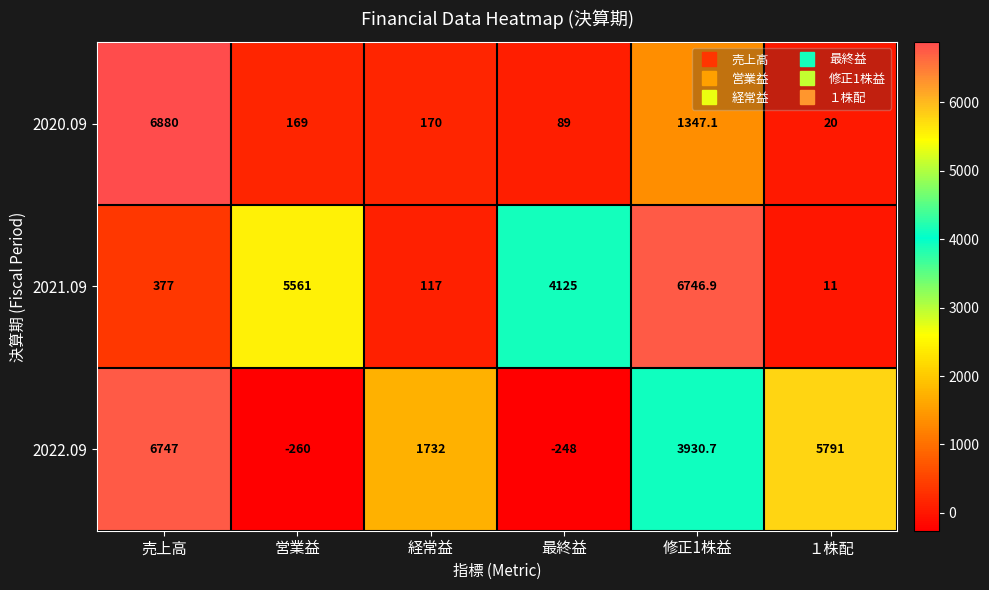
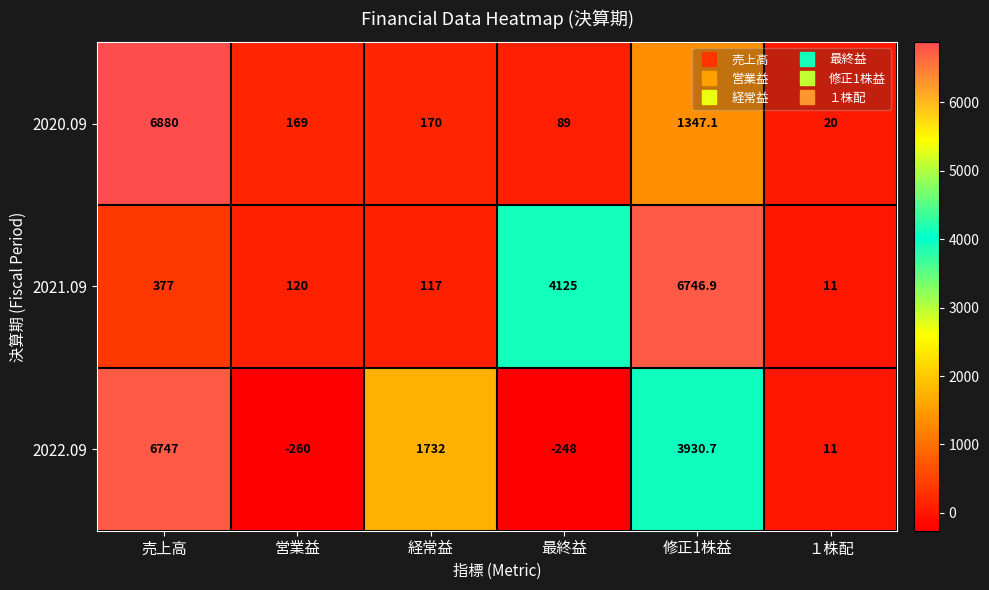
2021.09, 営業益: 5561 -> 120
2022.09, １株配: 5791 -> 11
